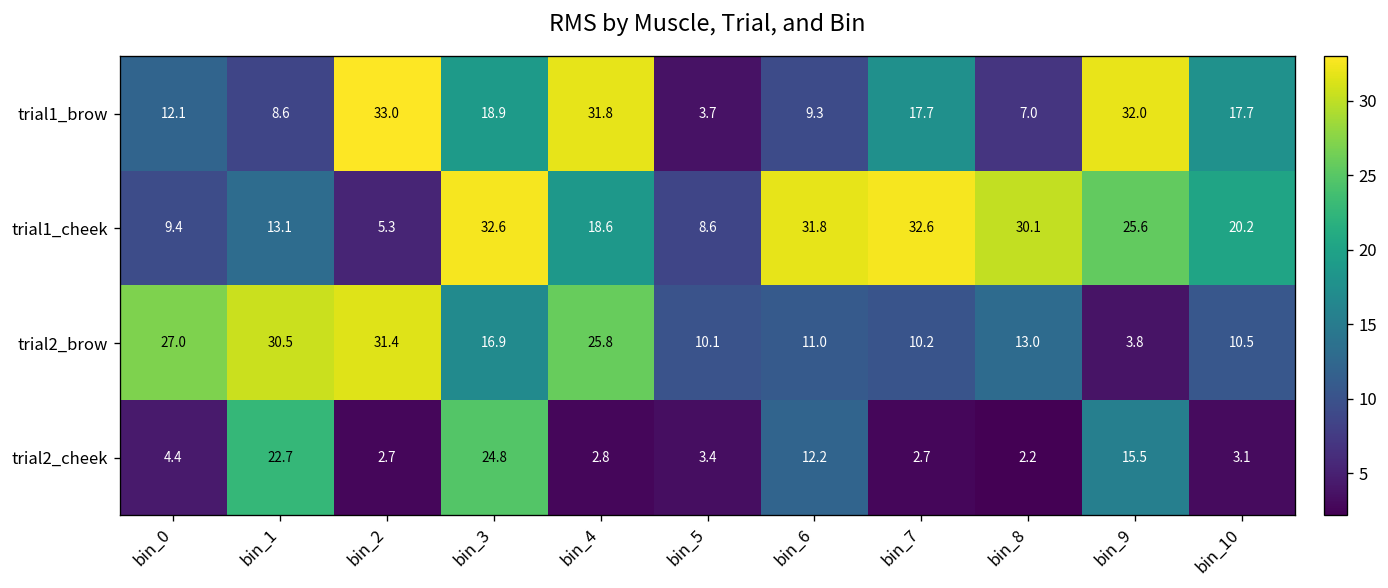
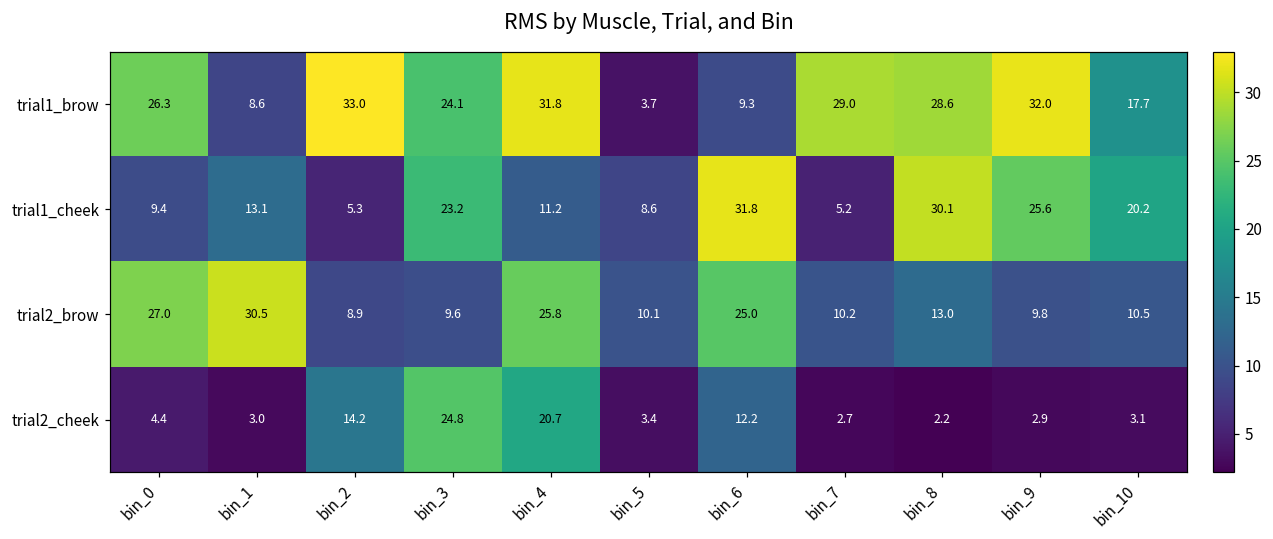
trial1_brow, bin_0: 12.1 -> 26.3
trial1_brow, bin_3: 18.9 -> 24.1
trial1_brow, bin_7: 17.7 -> 29.0
trial1_brow, bin_8: 7.0 -> 28.6
trial1_cheek, bin_3: 32.6 -> 23.2
trial1_cheek, bin_4: 18.6 -> 11.2
trial1_cheek, bin_7: 32.6 -> 5.2
trial2_brow, bin_2: 31.4 -> 8.9
trial2_brow, bin_3: 16.9 -> 9.6
trial2_brow, bin_6: 11.0 -> 25.0
trial2_brow, bin_9: 3.8 -> 9.8
trial2_cheek, bin_1: 22.7 -> 3.0
trial2_cheek, bin_2: 2.7 -> 14.2
trial2_cheek, bin_4: 2.8 -> 20.7
trial2_cheek, bin_9: 15.5 -> 2.9
